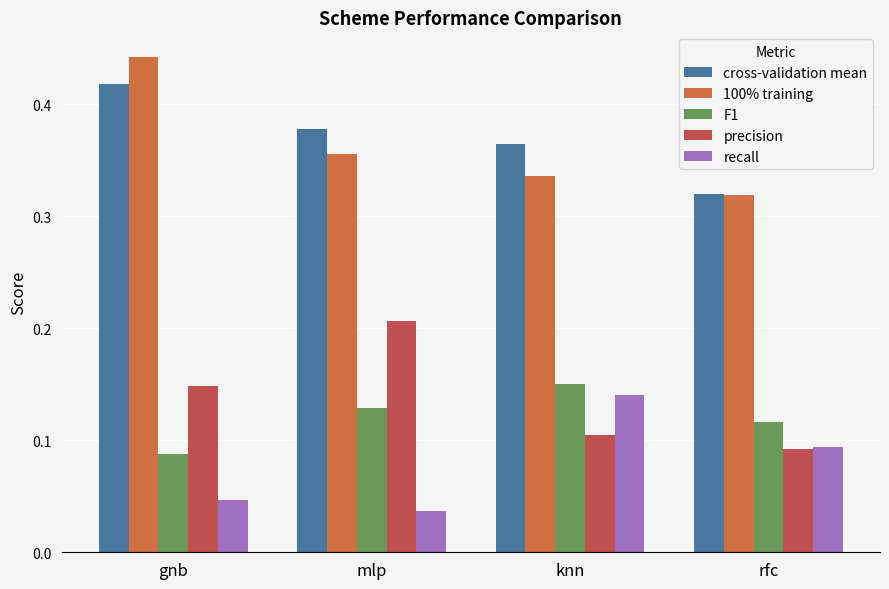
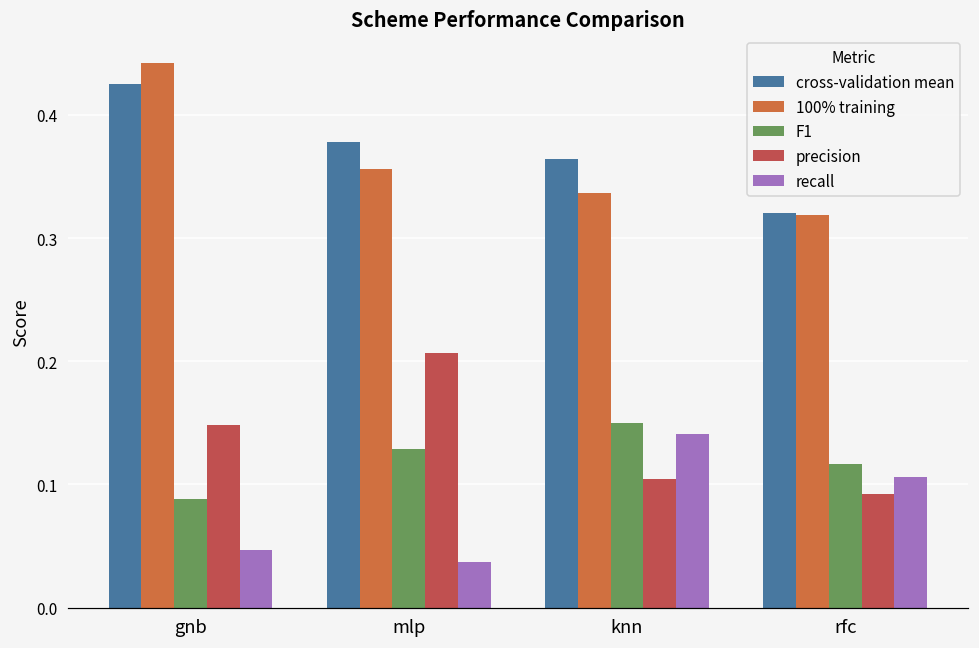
cross-validation mean, gnb: 0.418 -> 0.425
recall, rfc: 0.094 -> 0.106
